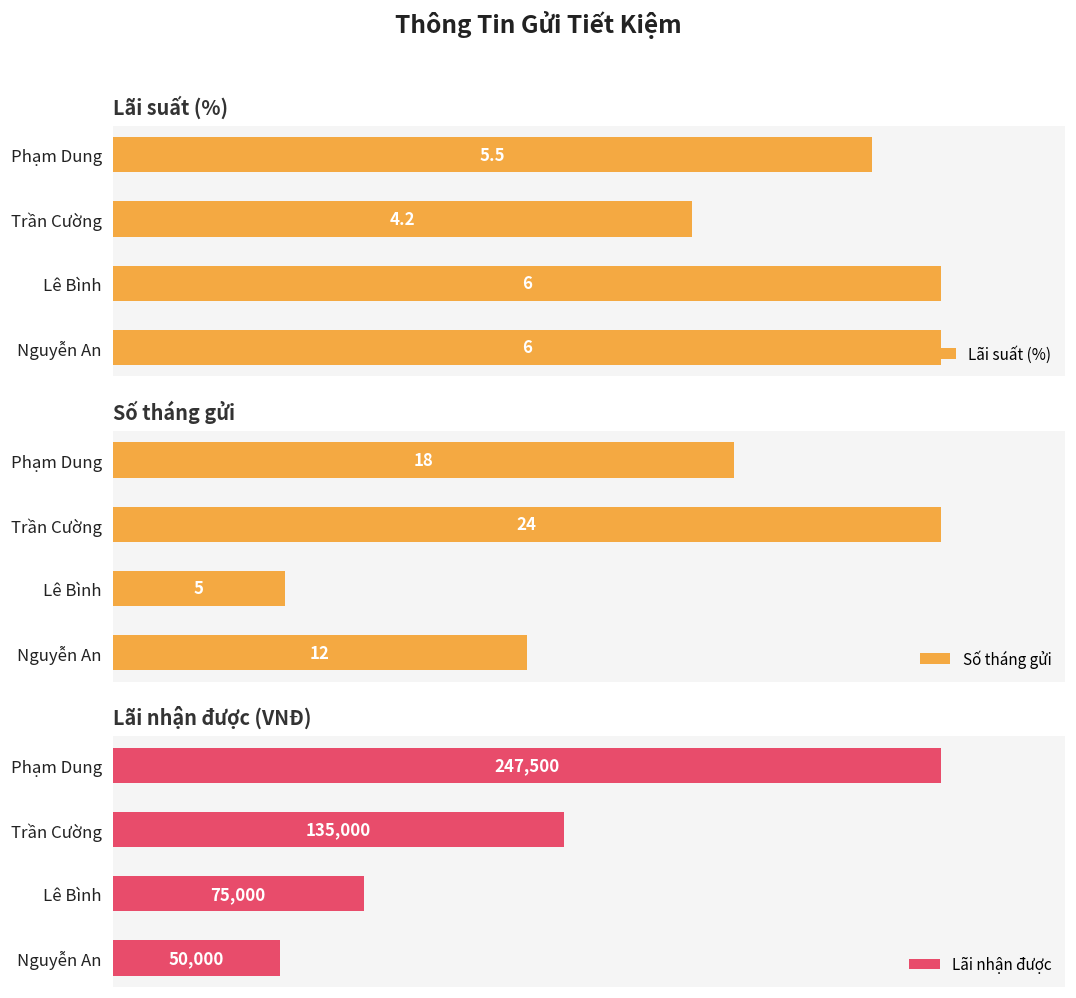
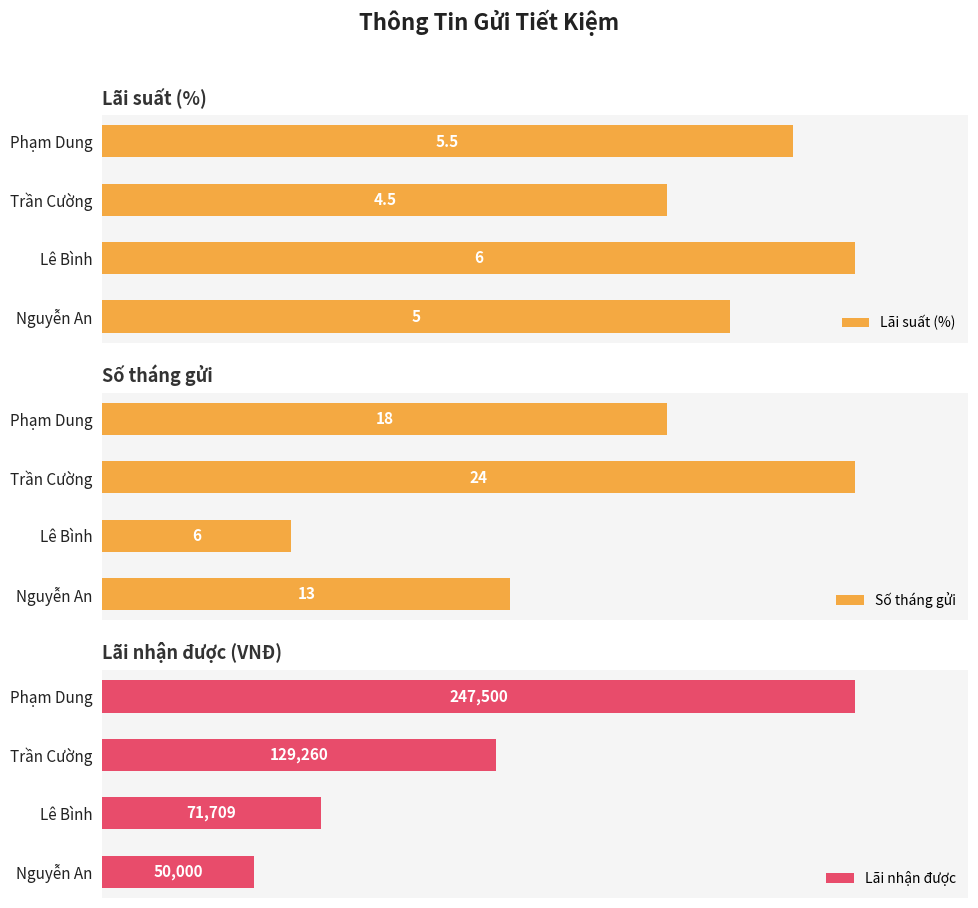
Lãi suất (%), Trần Cường: 4.2 -> 4.5
Lãi suất (%), Nguyễn An: 6 -> 5
Số tháng gửi, Lê Bình: 5 -> 6
Số tháng gửi, Nguyễn An: 12 -> 13
Lãi nhận được (VNĐ), Trần Cường: 135,000 -> 129,260
Lãi nhận được (VNĐ), Lê Bình: 75,000 -> 71,709
